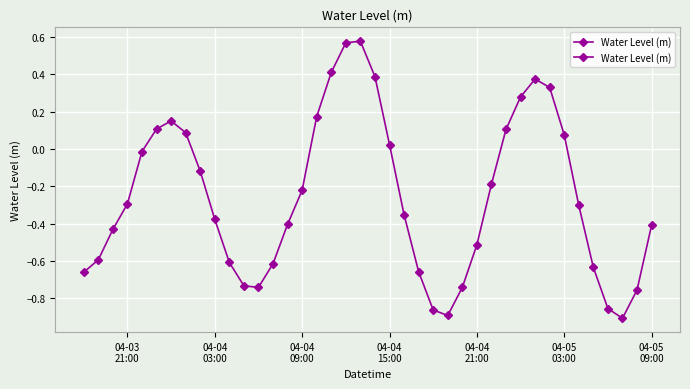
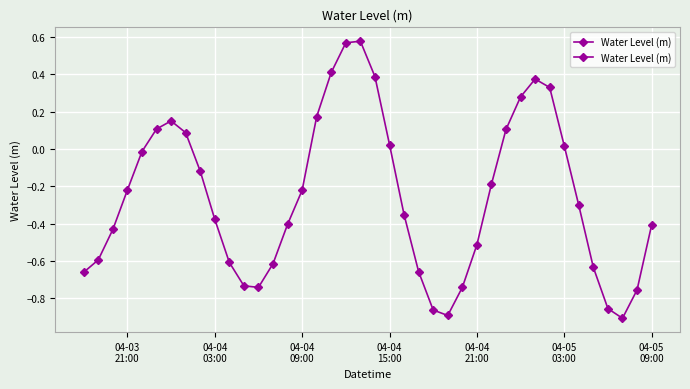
04-03 21:00: -0.29 -> -0.22
04-05 03:00: 0.08 -> 0.02
